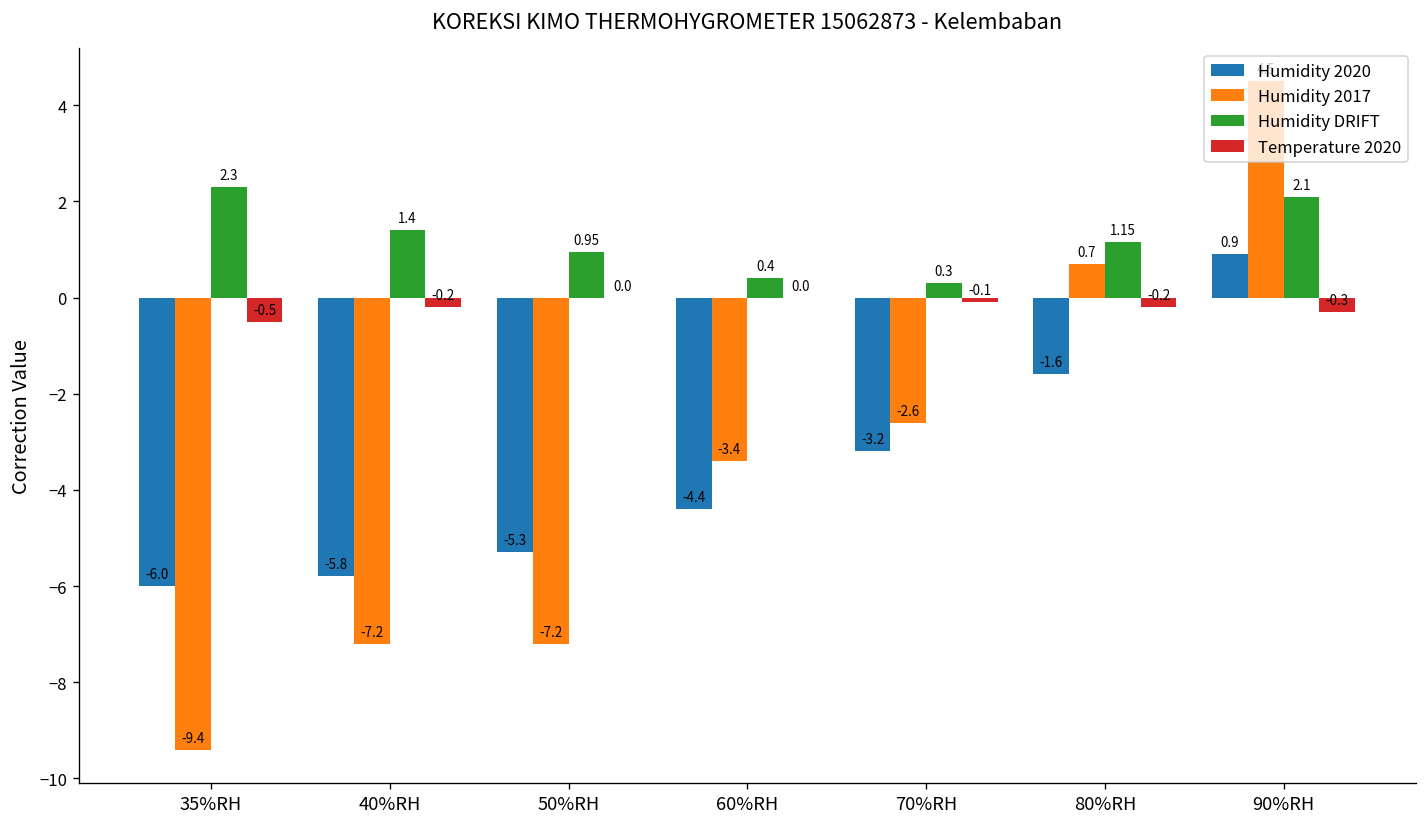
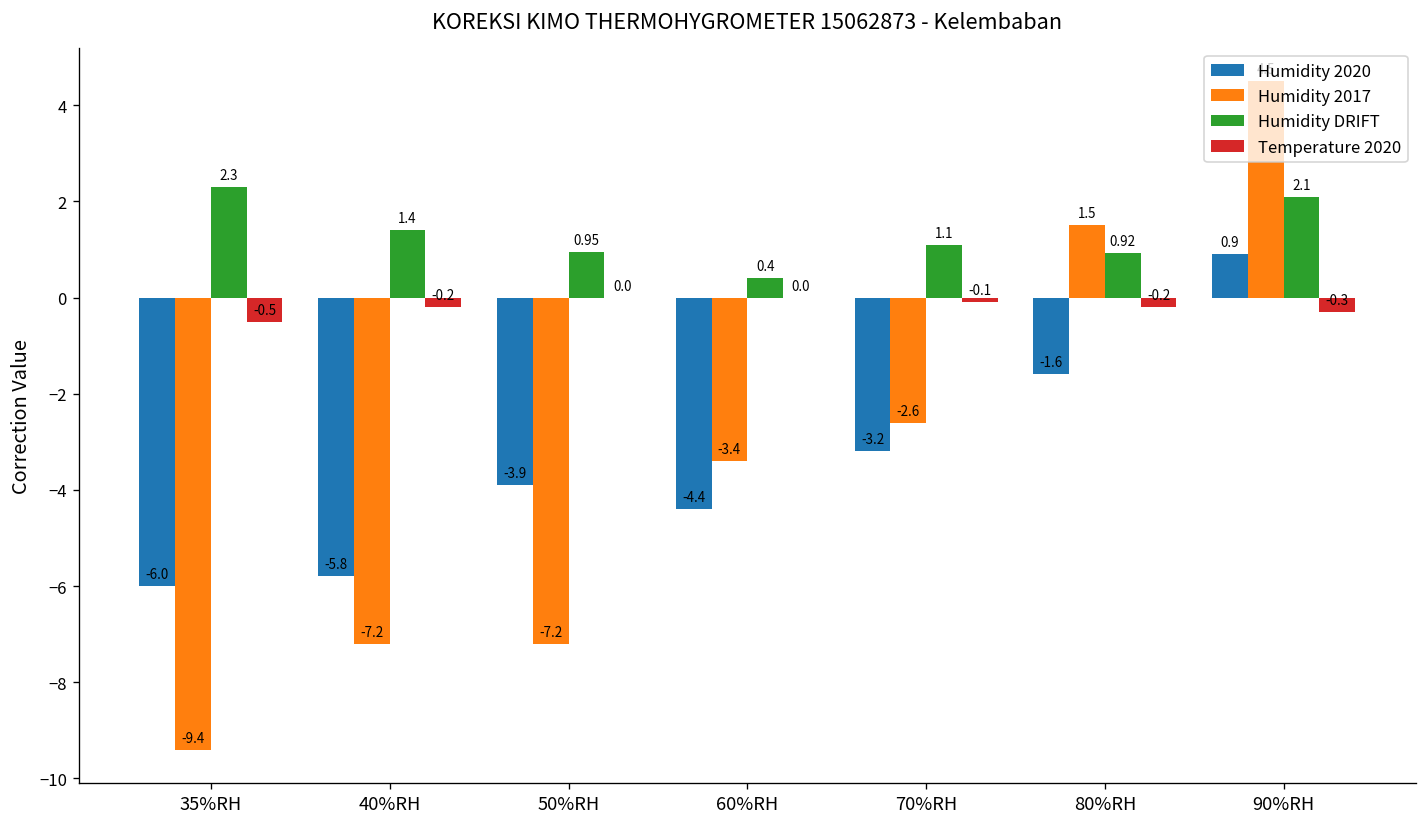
Humidity 2020, 50%RH: -5.3 -> -3.9
Humidity DRIFT, 70%RH: 0.3 -> 1.1
Humidity 2017, 80%RH: 0.7 -> 1.5
Humidity DRIFT, 80%RH: 1.15 -> 0.92
